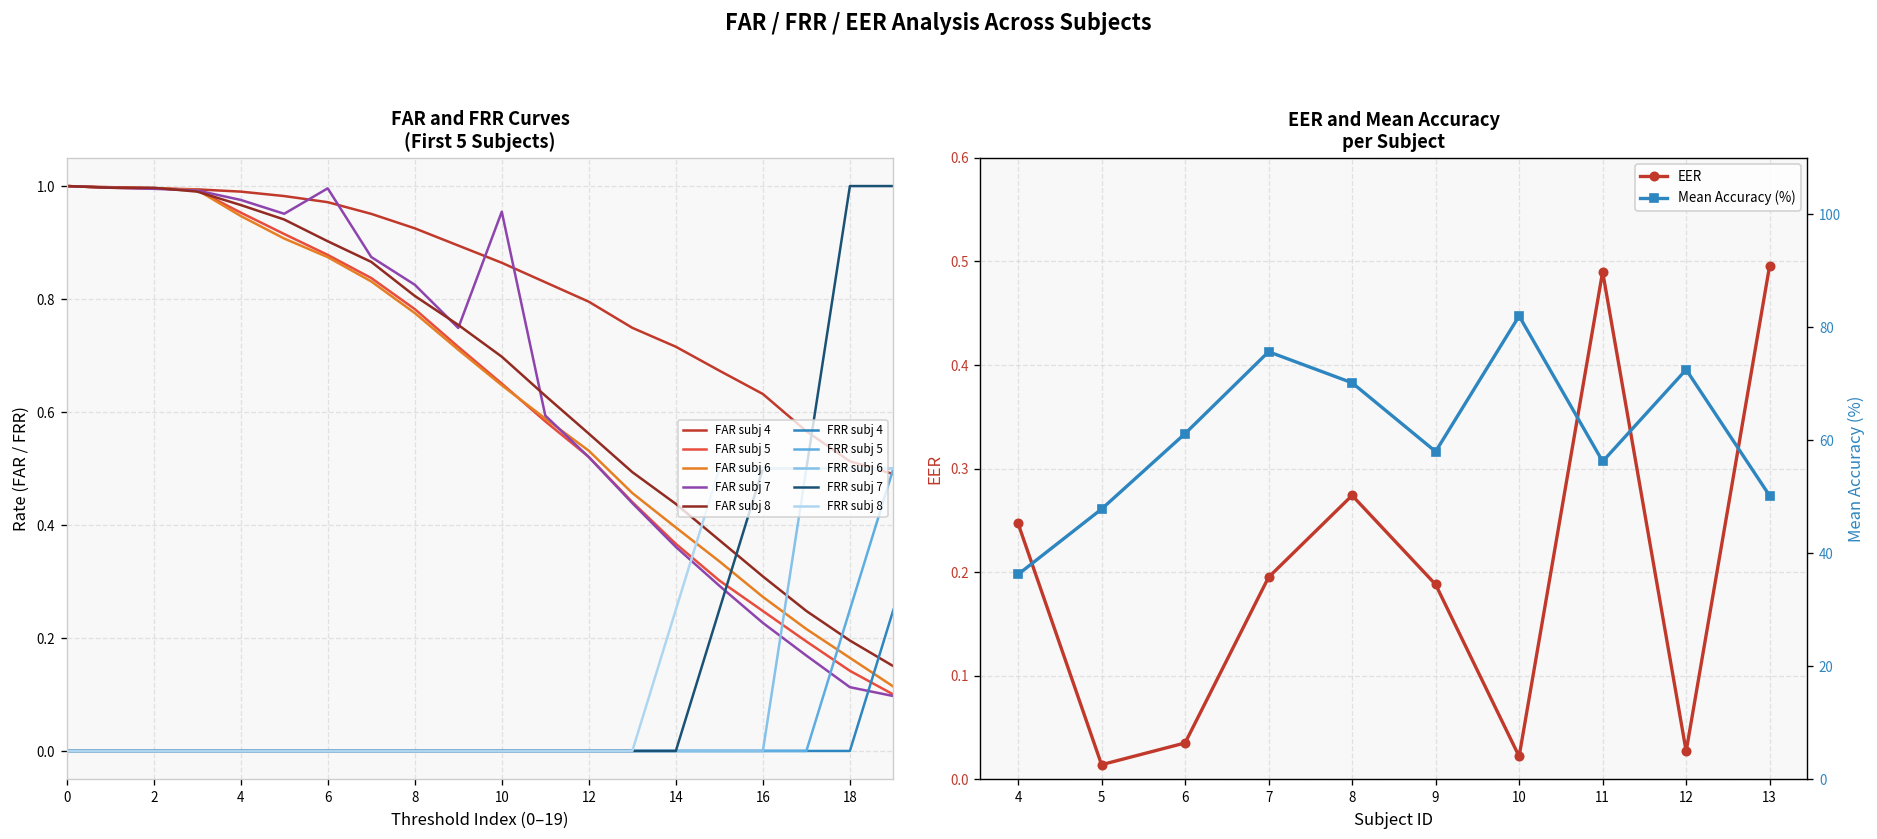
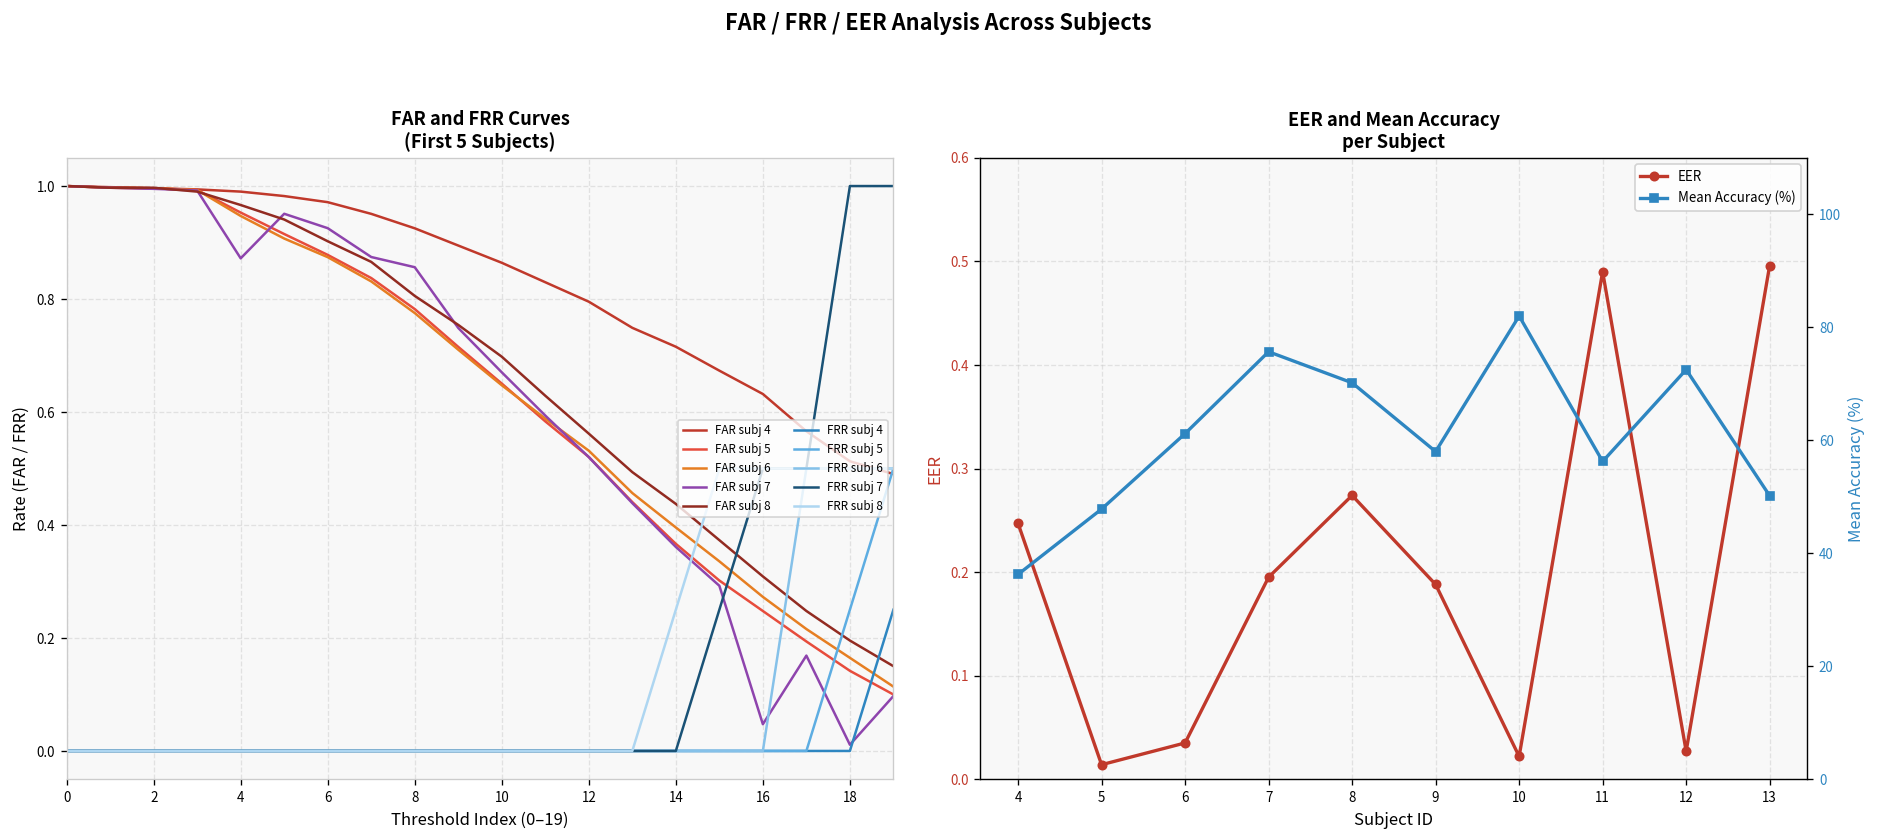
FAR and FRR Curves (First 5 Subjects), FAR subj 7, 4: 0.98 -> 0.87
FAR and FRR Curves (First 5 Subjects), FAR subj 7, 6: 1.00 -> 0.93
FAR and FRR Curves (First 5 Subjects), FAR subj 7, 8: 0.83 -> 0.86
FAR and FRR Curves (First 5 Subjects), FAR subj 7, 10: 0.95 -> 0.67
FAR and FRR Curves (First 5 Subjects), FAR subj 7, 16: 0.23 -> 0.05
FAR and FRR Curves (First 5 Subjects), FAR subj 7, 18: 0.11 -> 0.01
